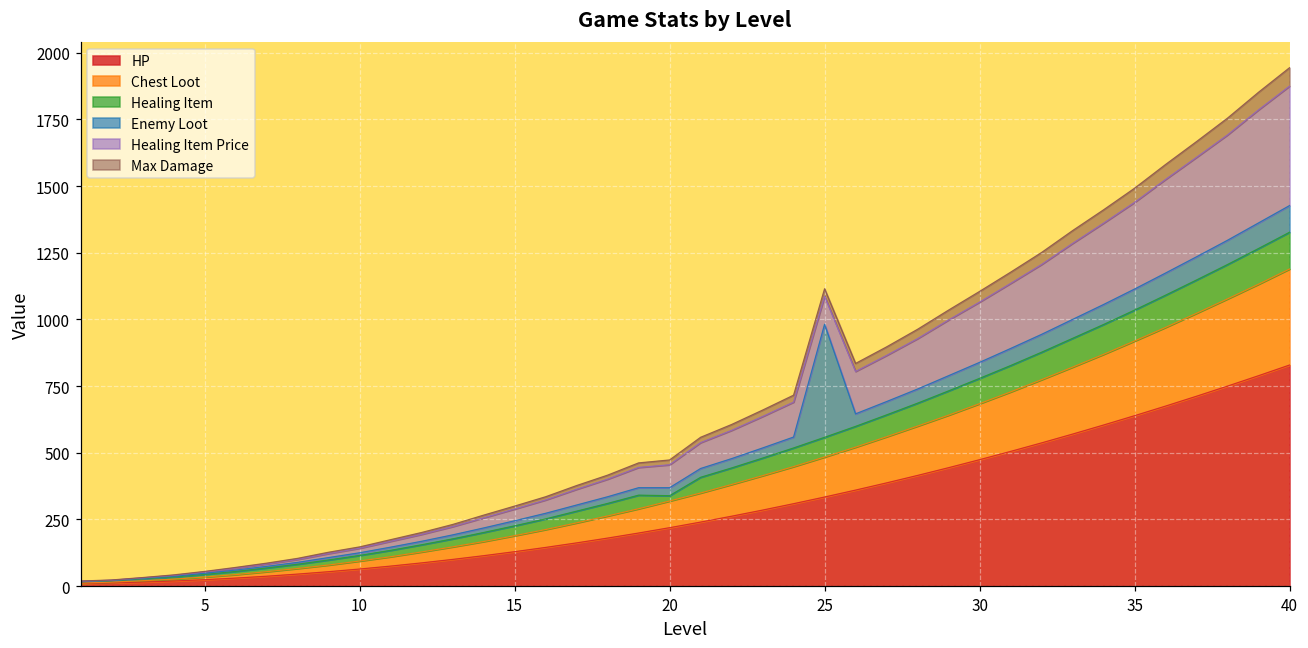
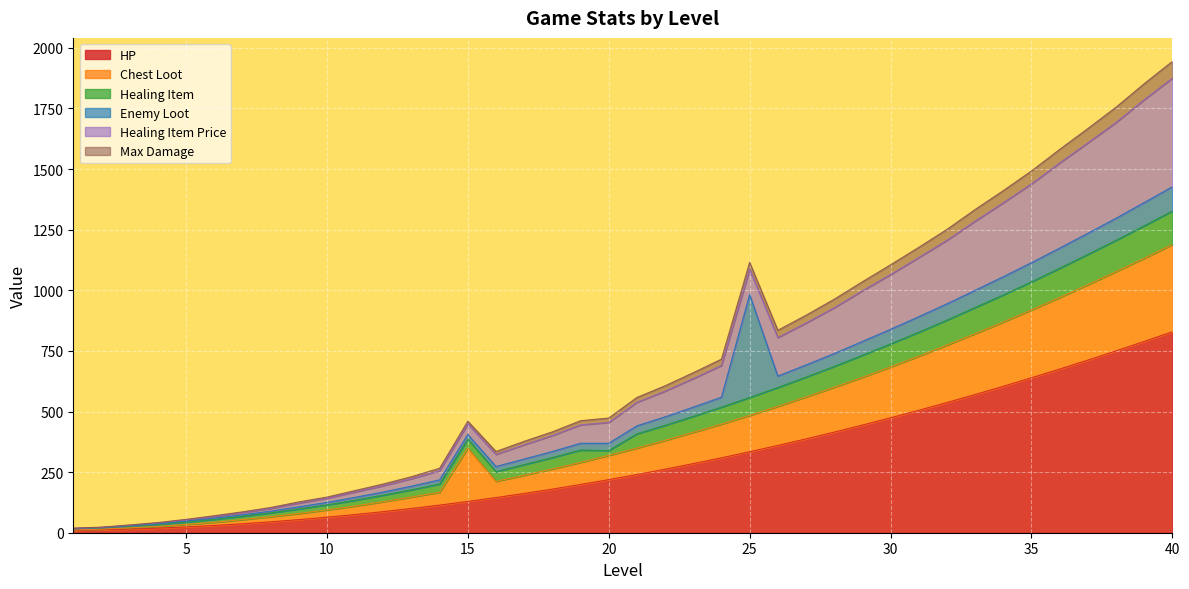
Chest Loot, 15: 60 -> 220
